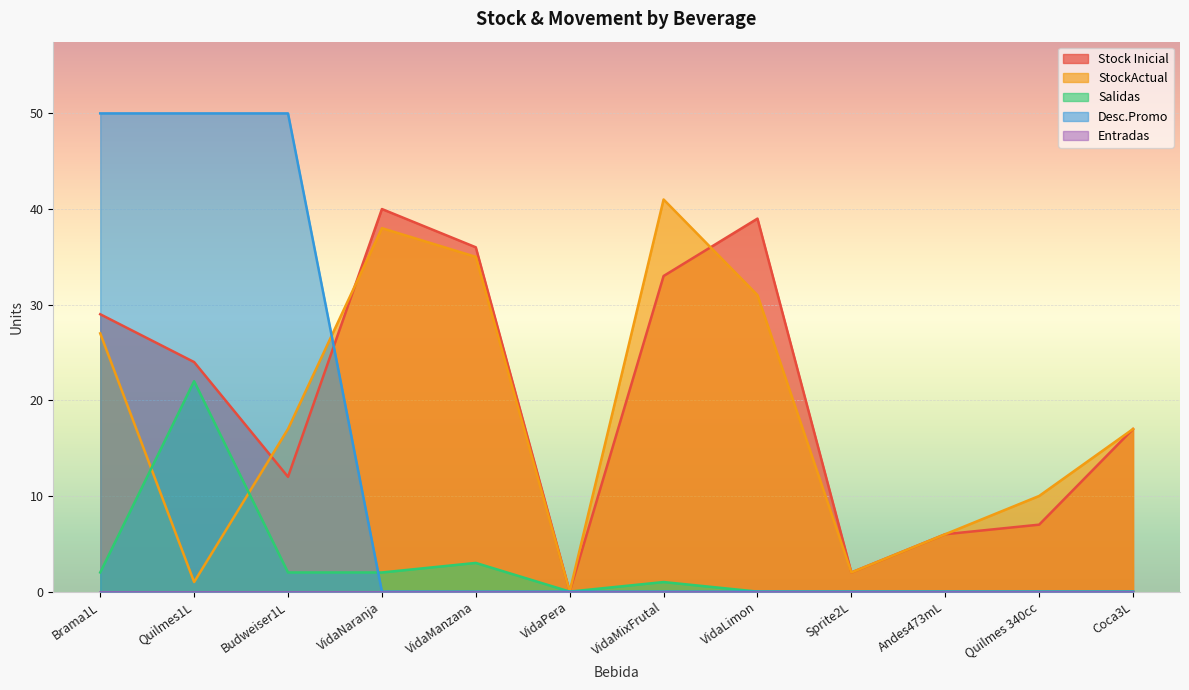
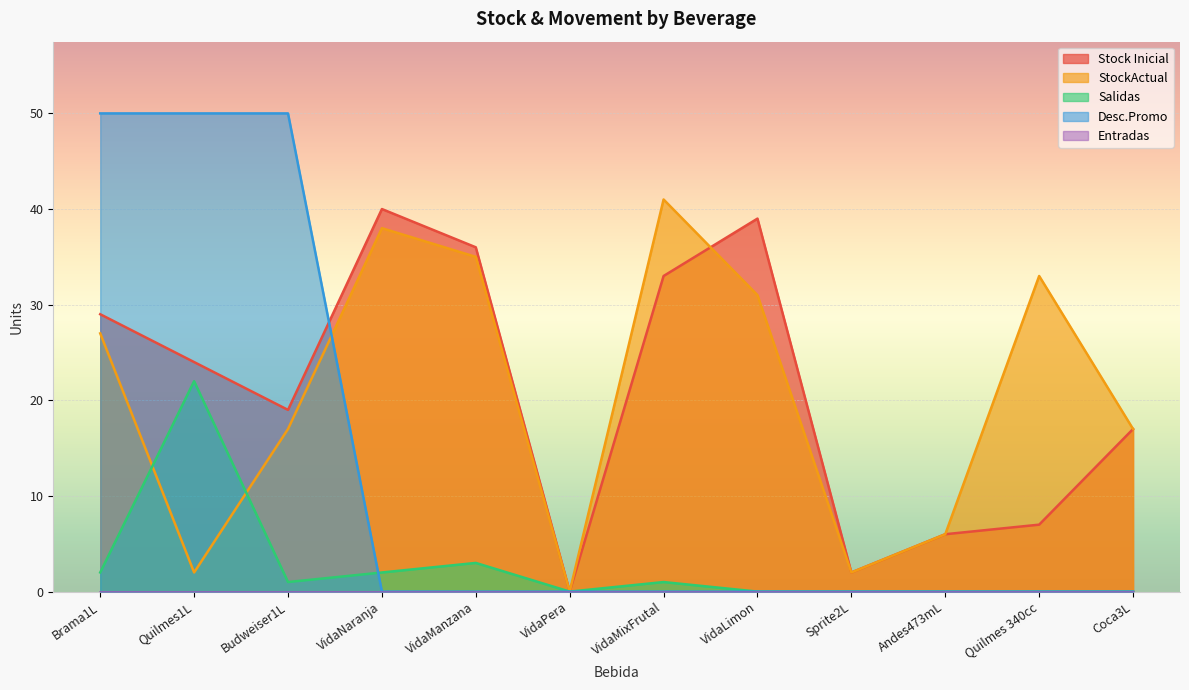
StockActual, Quilmes1L: 1 -> 2
Stock Inicial, Budweiser1L: 12 -> 19
Salidas, Budweiser1L: 2 -> 1
StockActual, Quilmes 340cc: 10 -> 33
